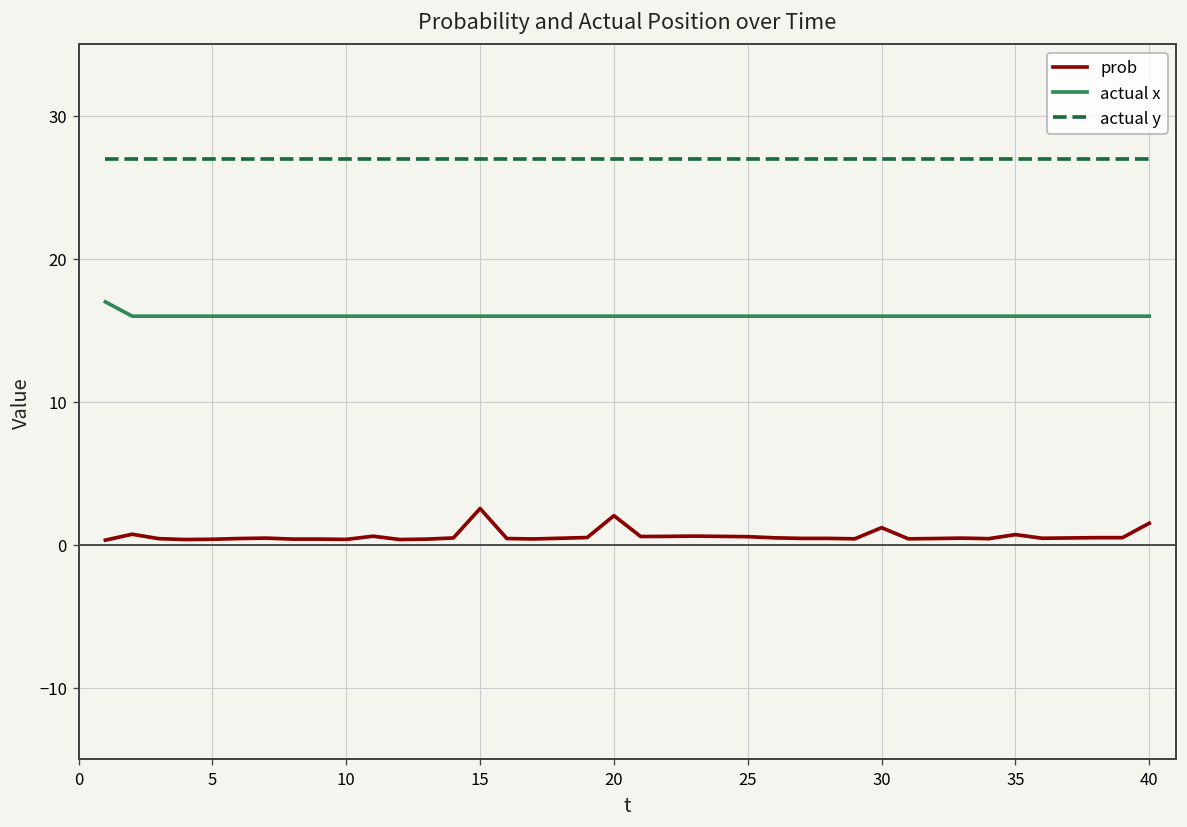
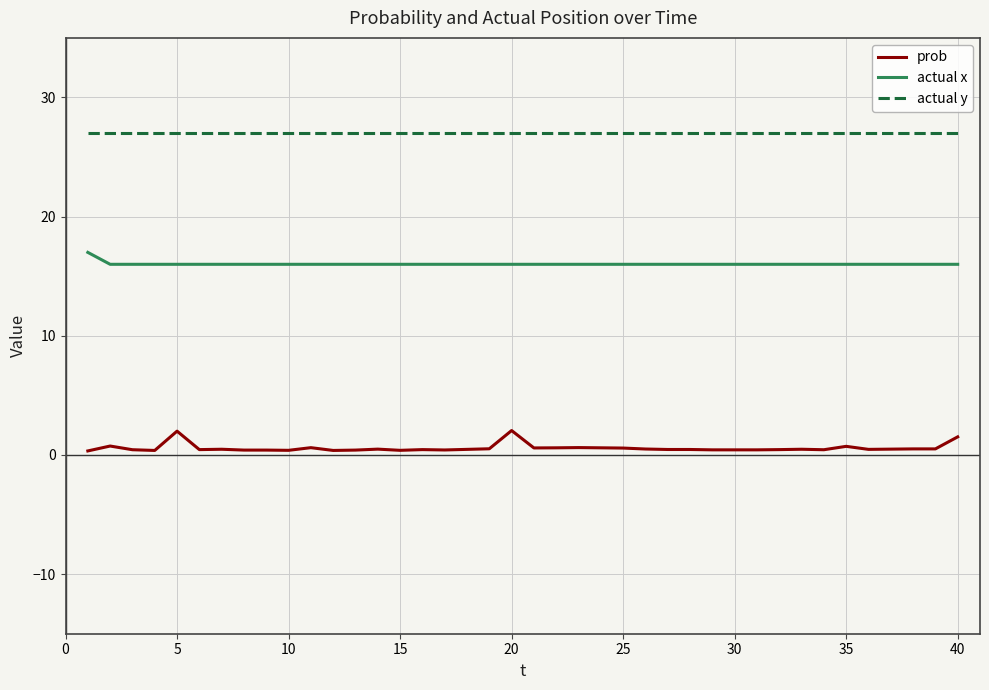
prob, 5: 0.4 -> 2.0
prob, 15: 2.6 -> 0.4
prob, 30: 1.2 -> 0.4
